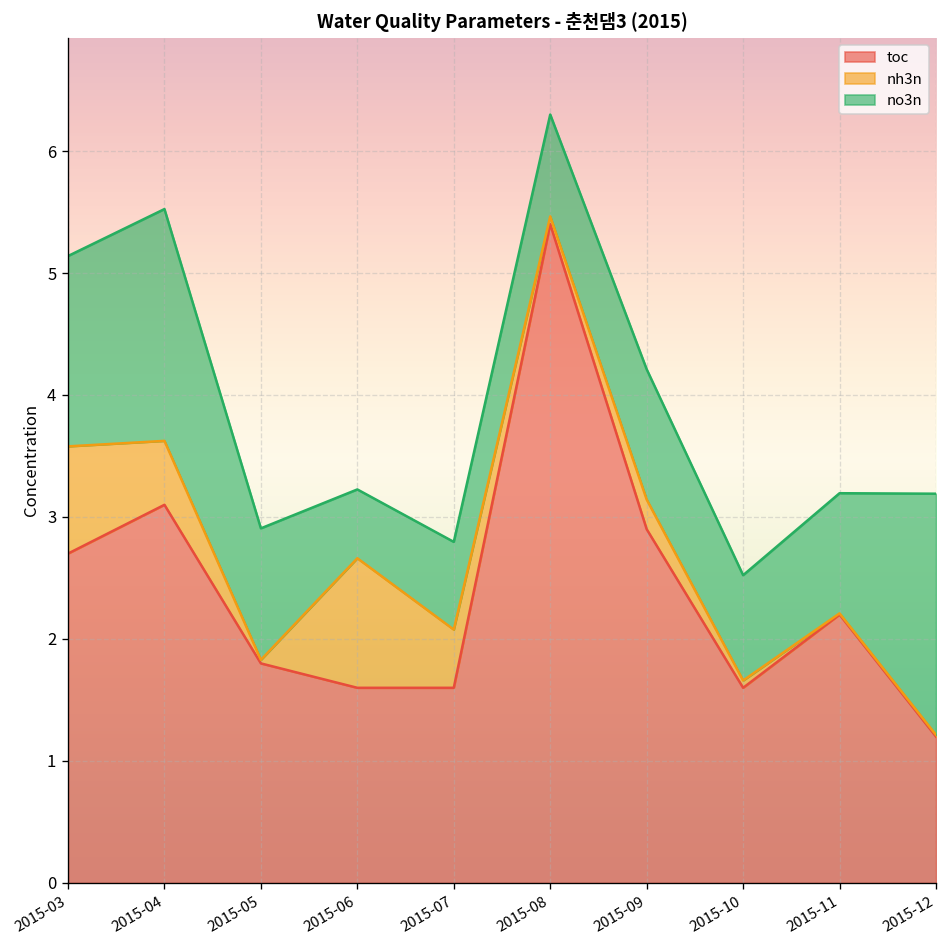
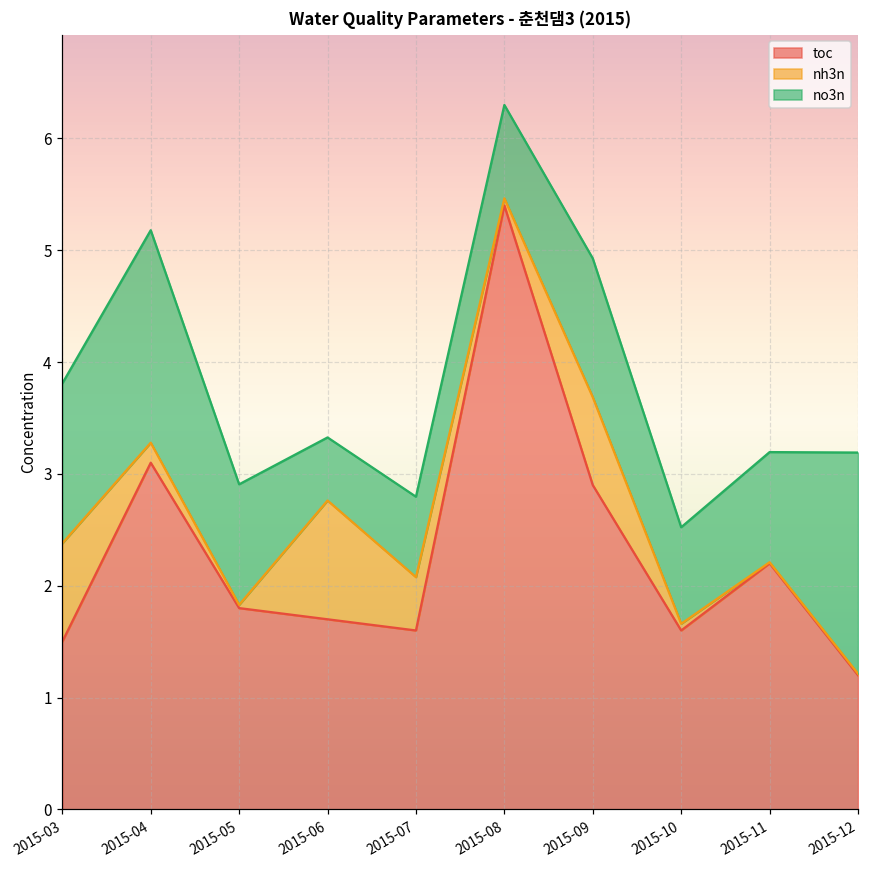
toc, 2015-03: 2.7 -> 1.5
no3n, 2015-03: 1.56 -> 1.43
nh3n, 2015-04: 0.52 -> 0.18
toc, 2015-06: 1.6 -> 1.7
nh3n, 2015-09: 0.24 -> 0.79
no3n, 2015-09: 1.07 -> 1.24
